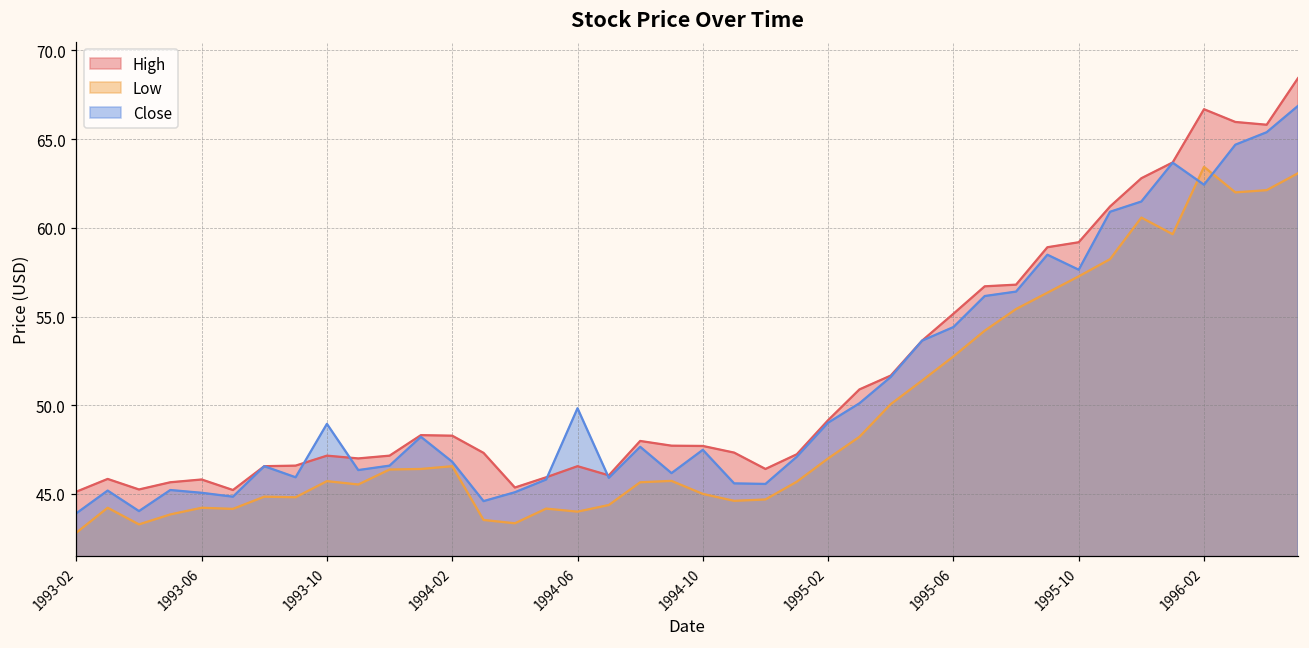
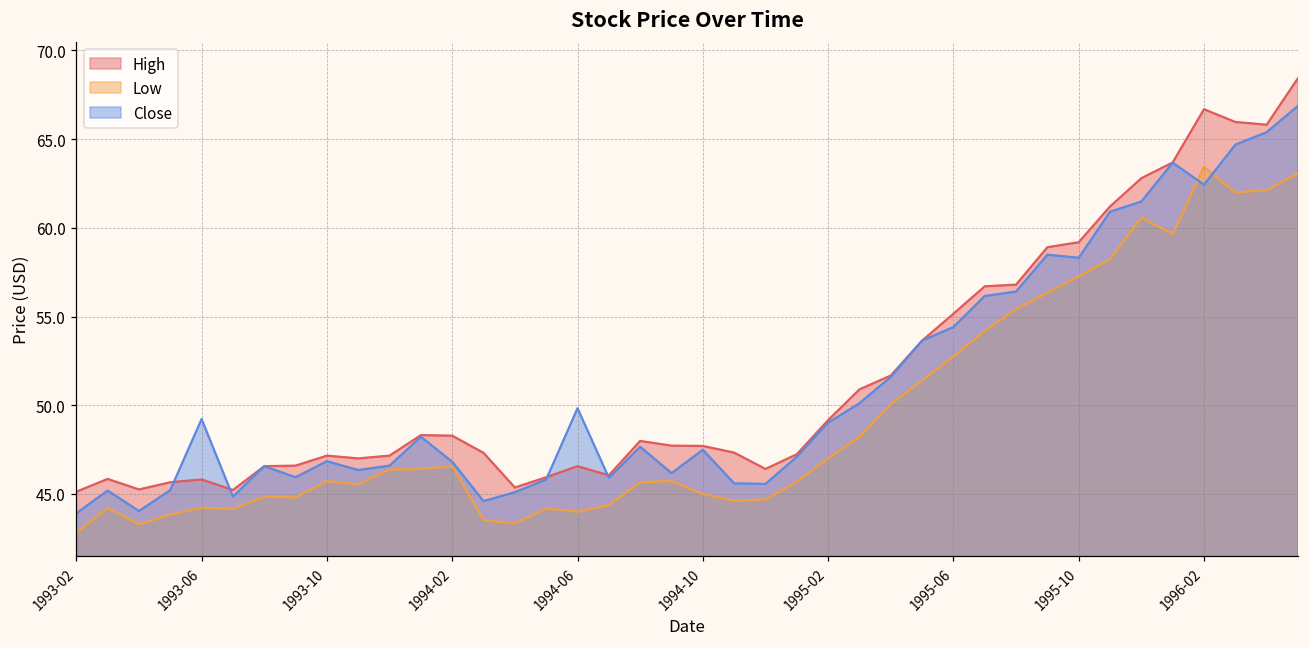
Close, 1993-06: 45.1 -> 49.2
Close, 1993-10: 48.9 -> 46.8
Close, 1995-10: 57.6 -> 58.3
